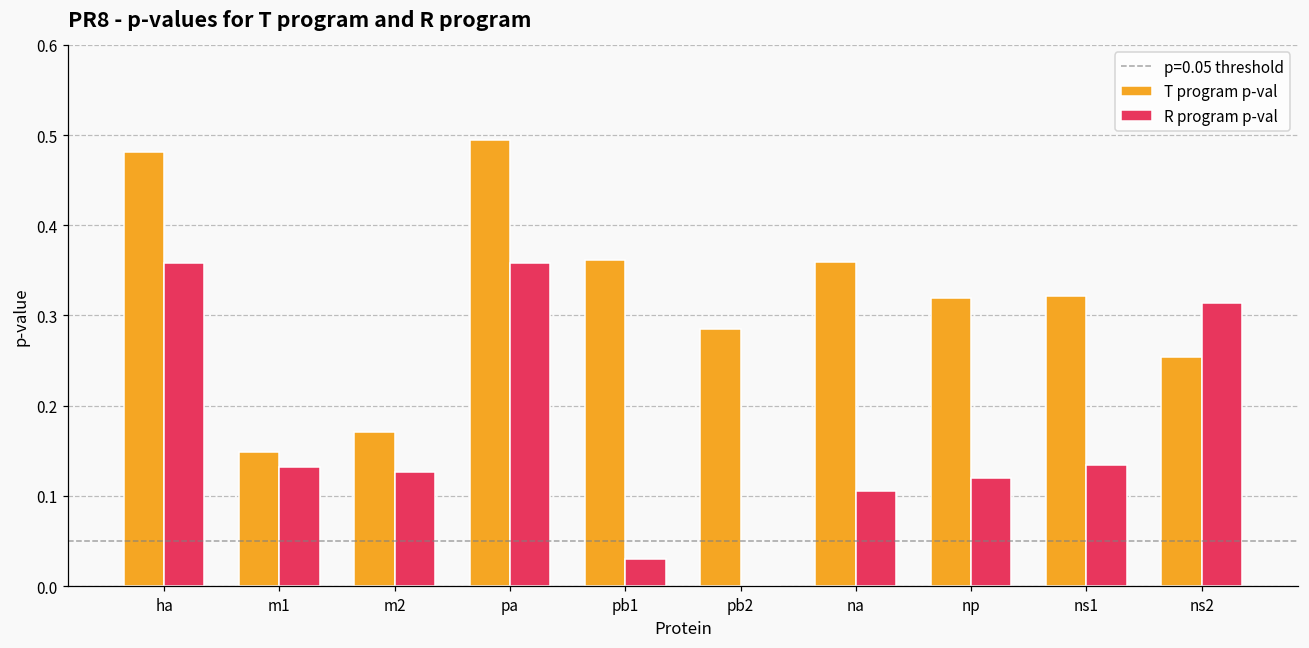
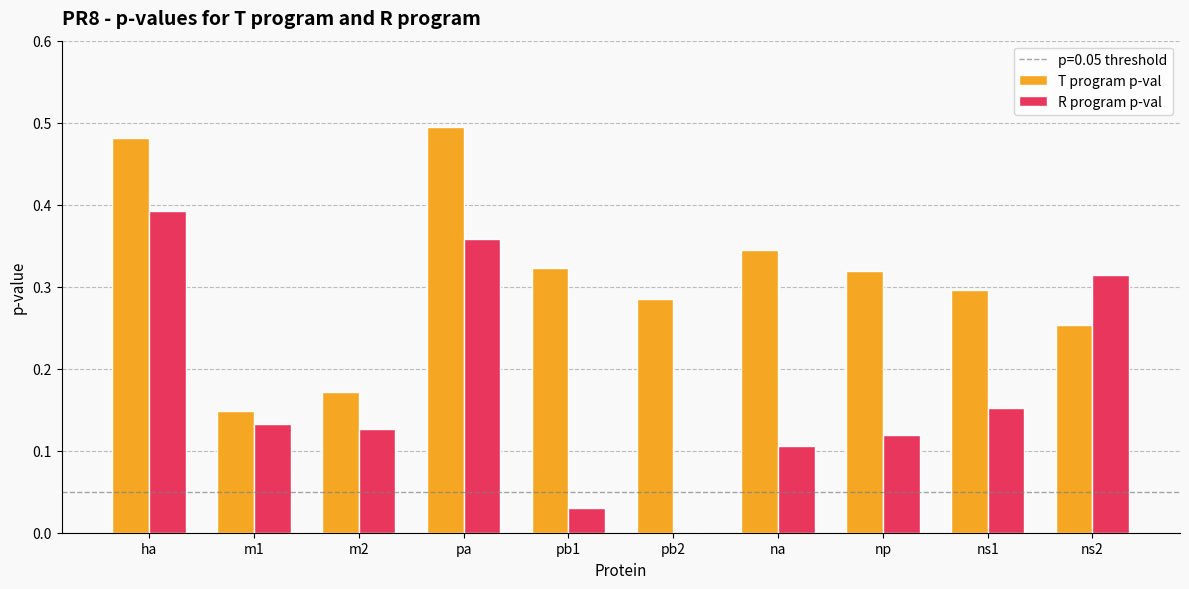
R program p-val, ha: 0.36 -> 0.39
T program p-val, pb1: 0.36 -> 0.32
T program p-val, na: 0.36 -> 0.34
T program p-val, ns1: 0.32 -> 0.30
R program p-val, ns1: 0.13 -> 0.15
